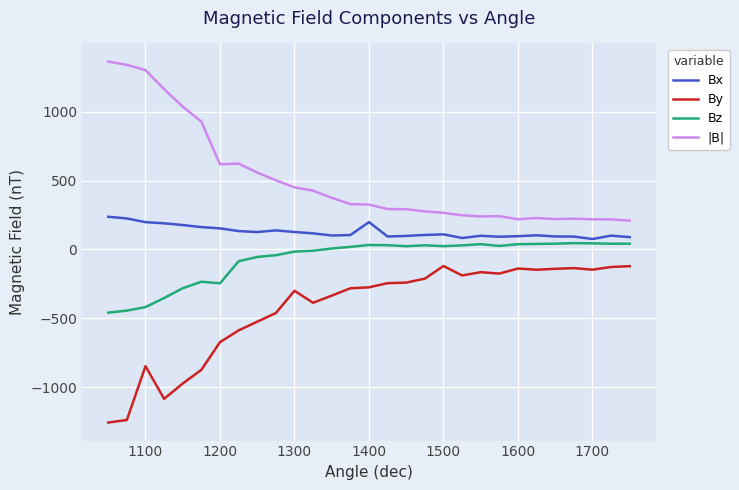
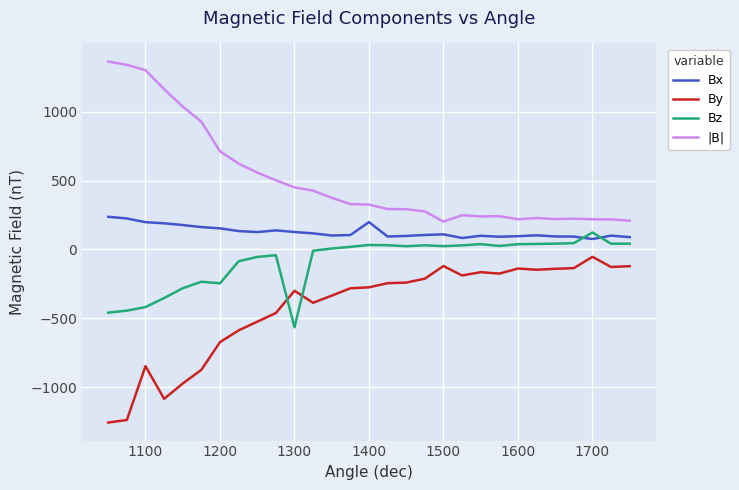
|B|, 1200: 620 -> 710
Bz, 1300: -20 -> -570
|B|, 1500: 270 -> 200
By, 1700: -150 -> -50
Bz, 1700: 40 -> 120
